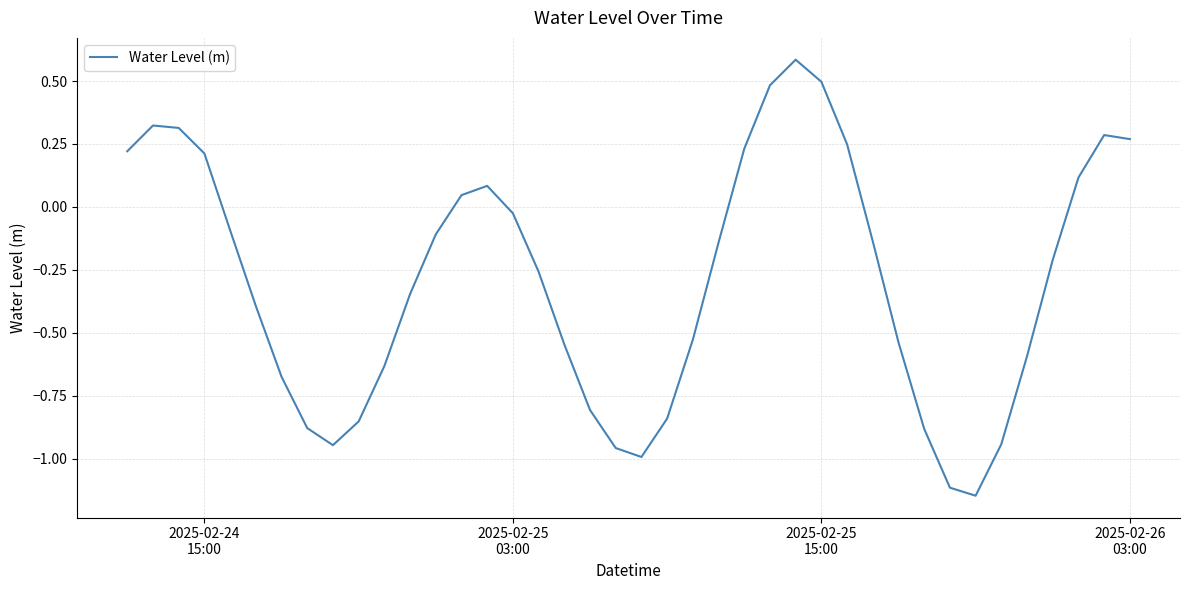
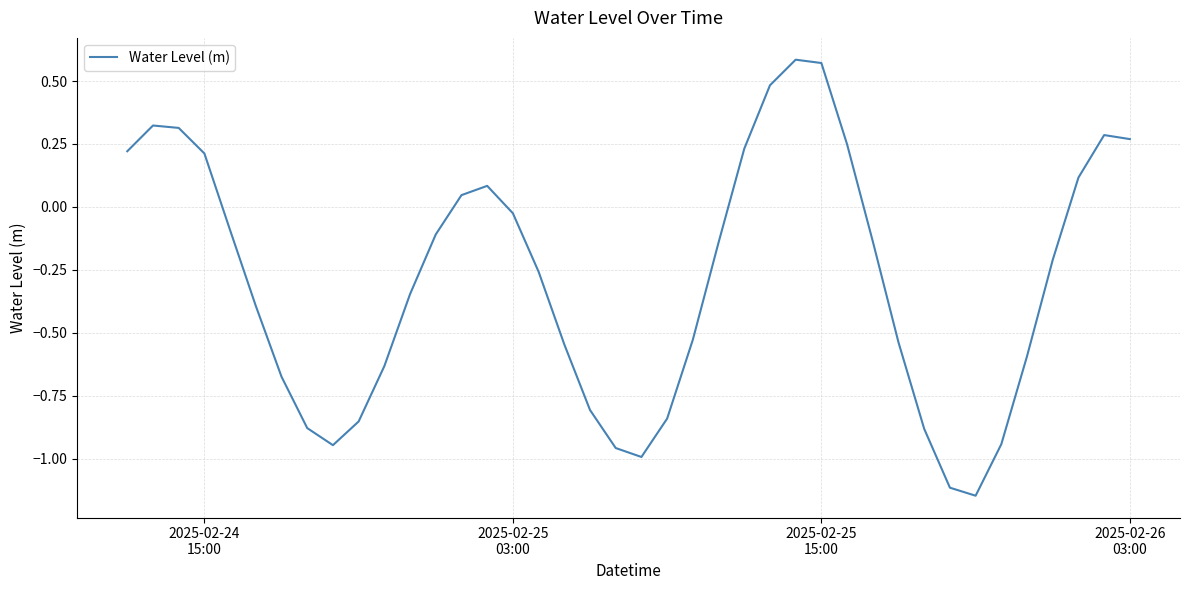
2025-02-25 15:00: 0.50 -> 0.57
